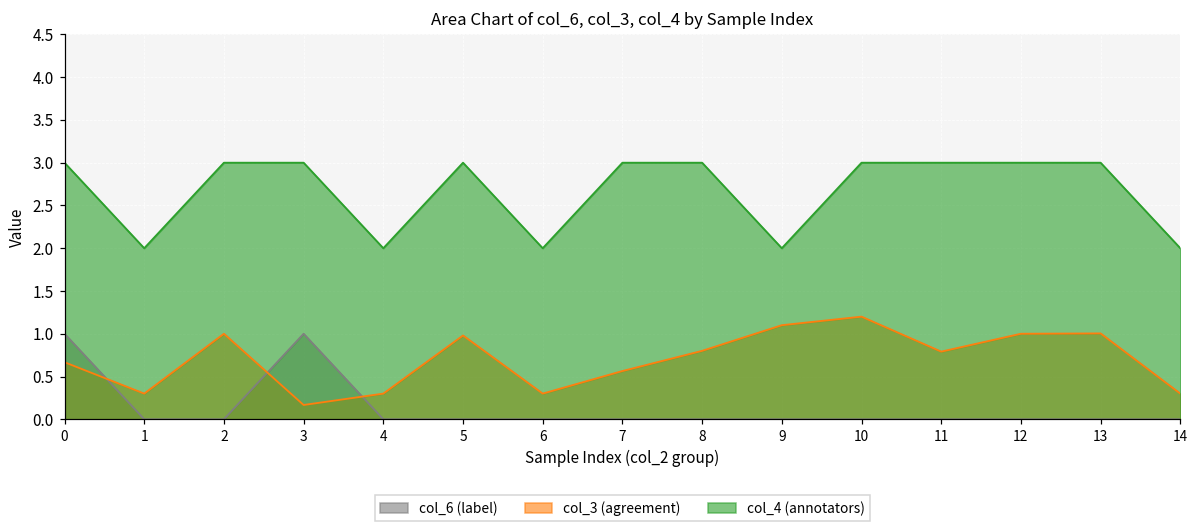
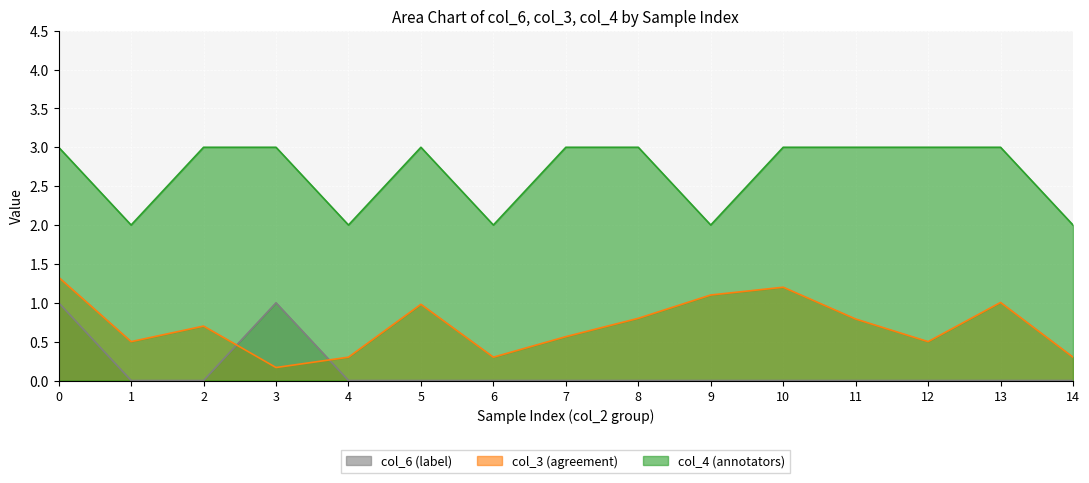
col_3 (agreement), 0: 0.7 -> 1.3
col_3 (agreement), 1: 0.3 -> 0.5
col_3 (agreement), 2: 1.0 -> 0.7
col_3 (agreement), 12: 1.0 -> 0.5
